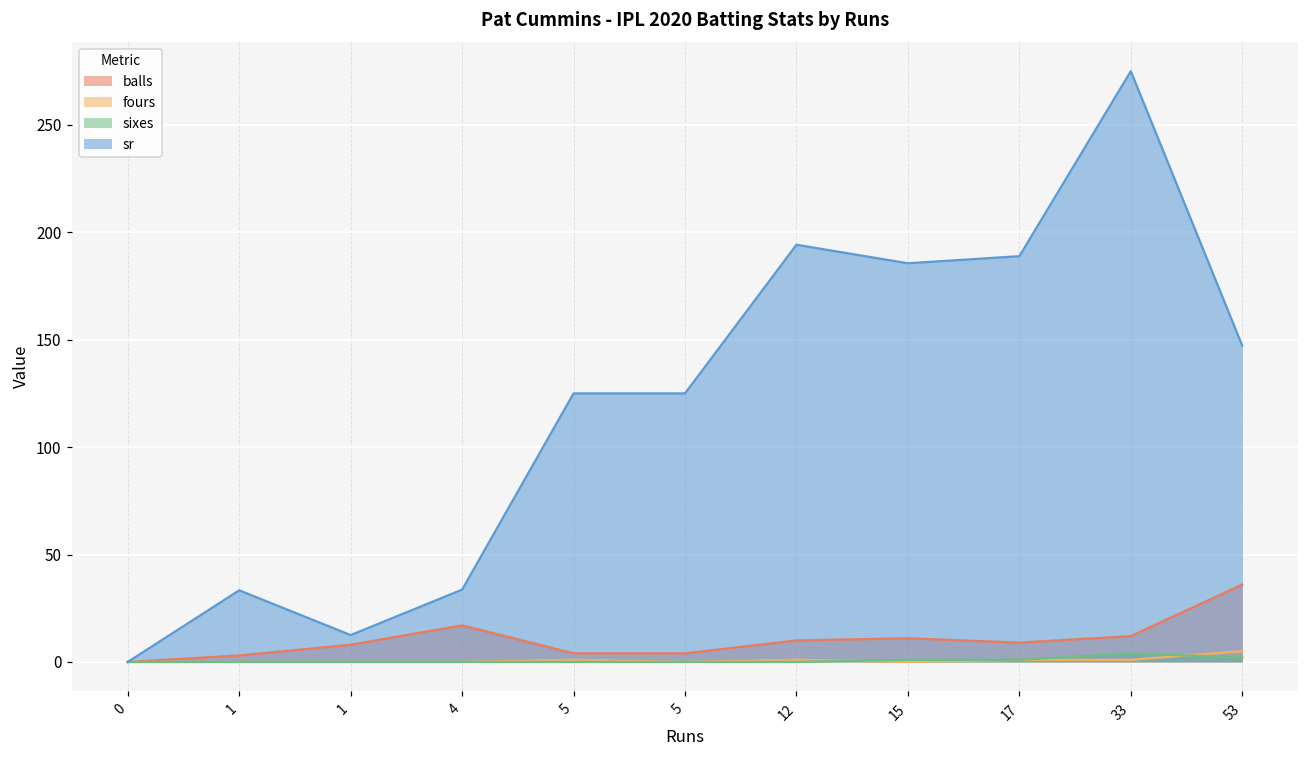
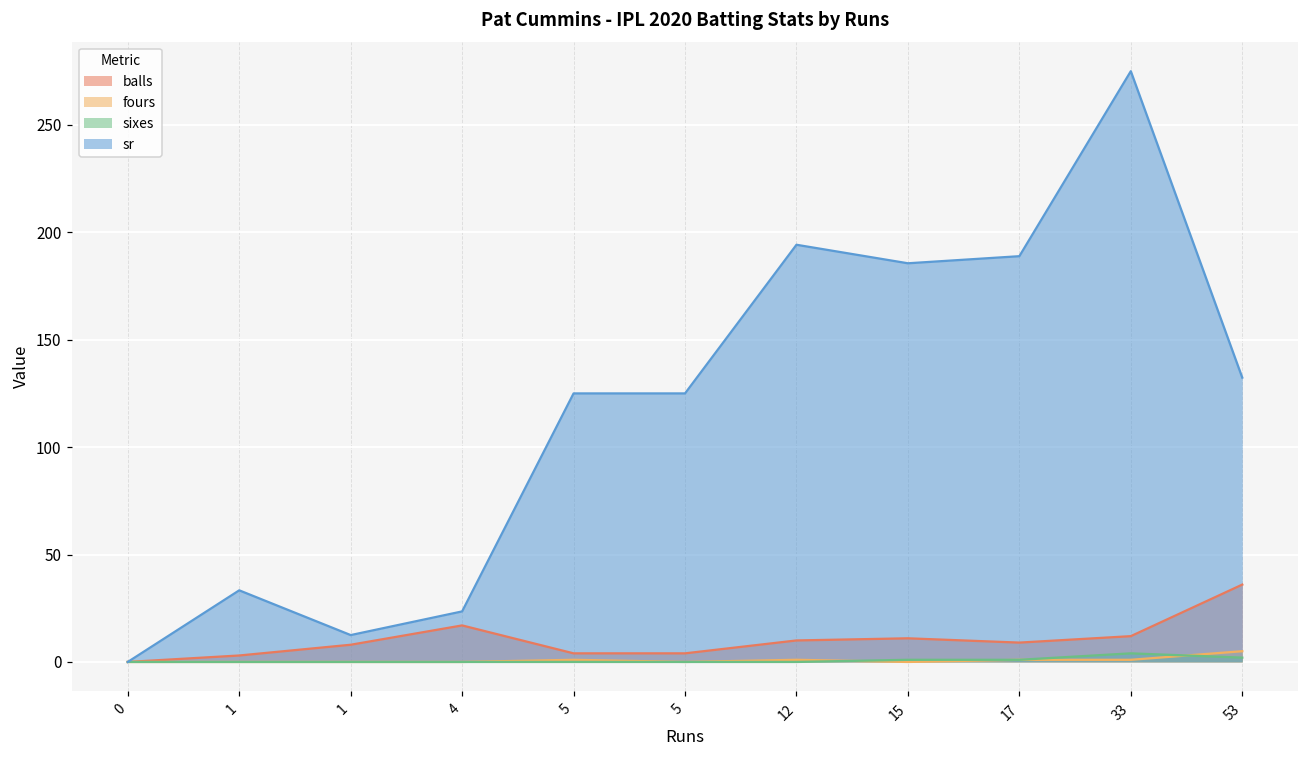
sr, 4: 34 -> 24
sr, 53: 147 -> 132
